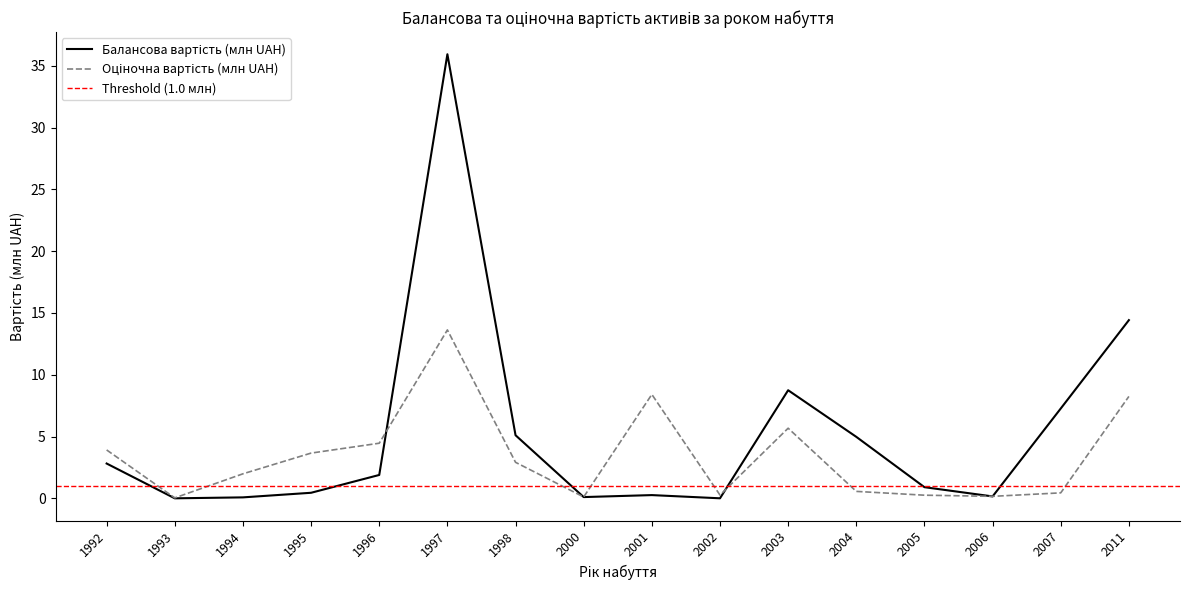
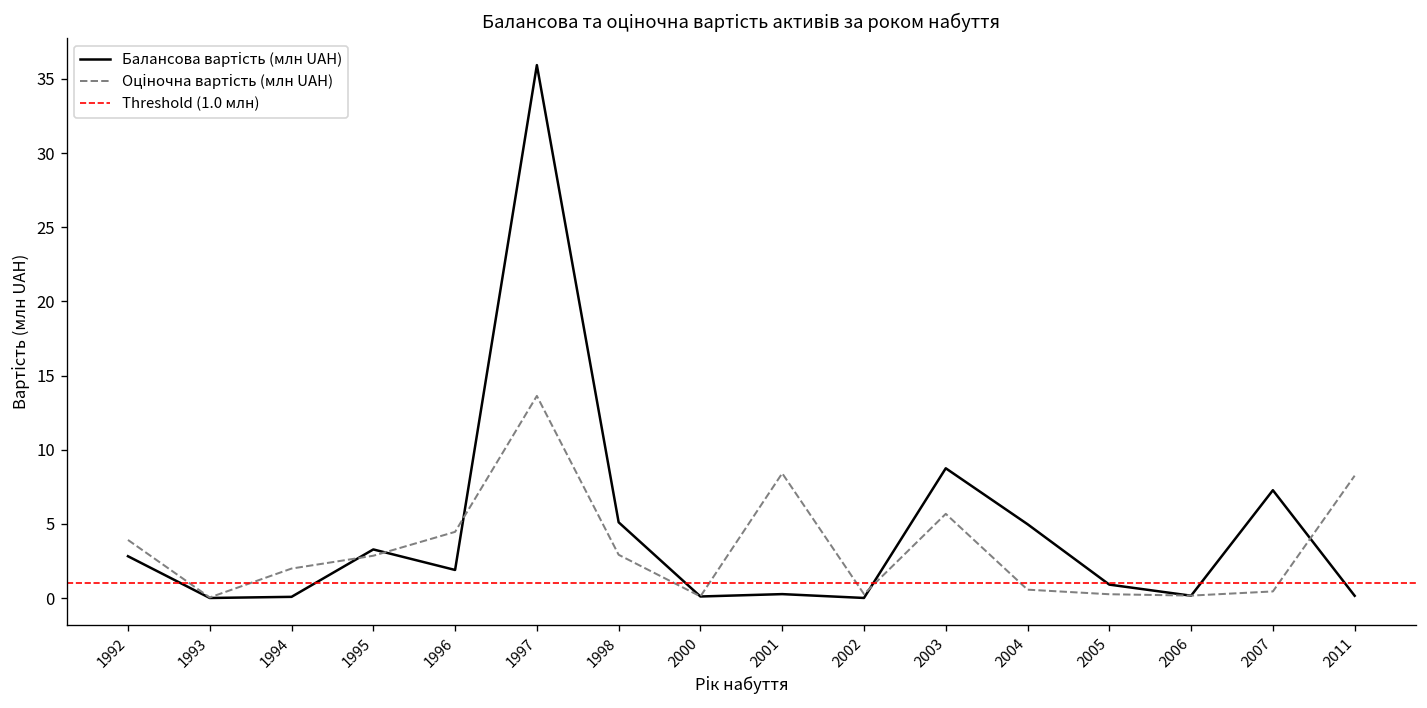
Балансова вартість (млн UAH), 1995: 0.5 -> 3.3
Оціночна вартість (млн UAH), 1995: 3.7 -> 2.9
Балансова вартість (млн UAH), 2011: 14.4 -> 0.2
